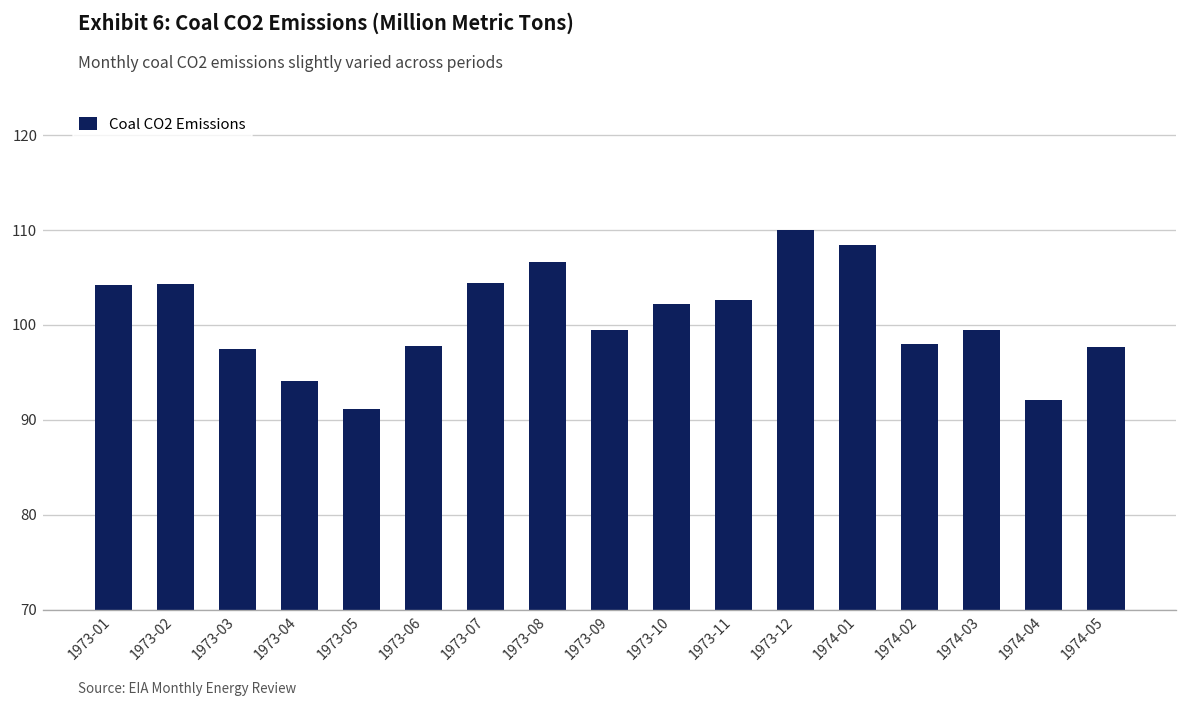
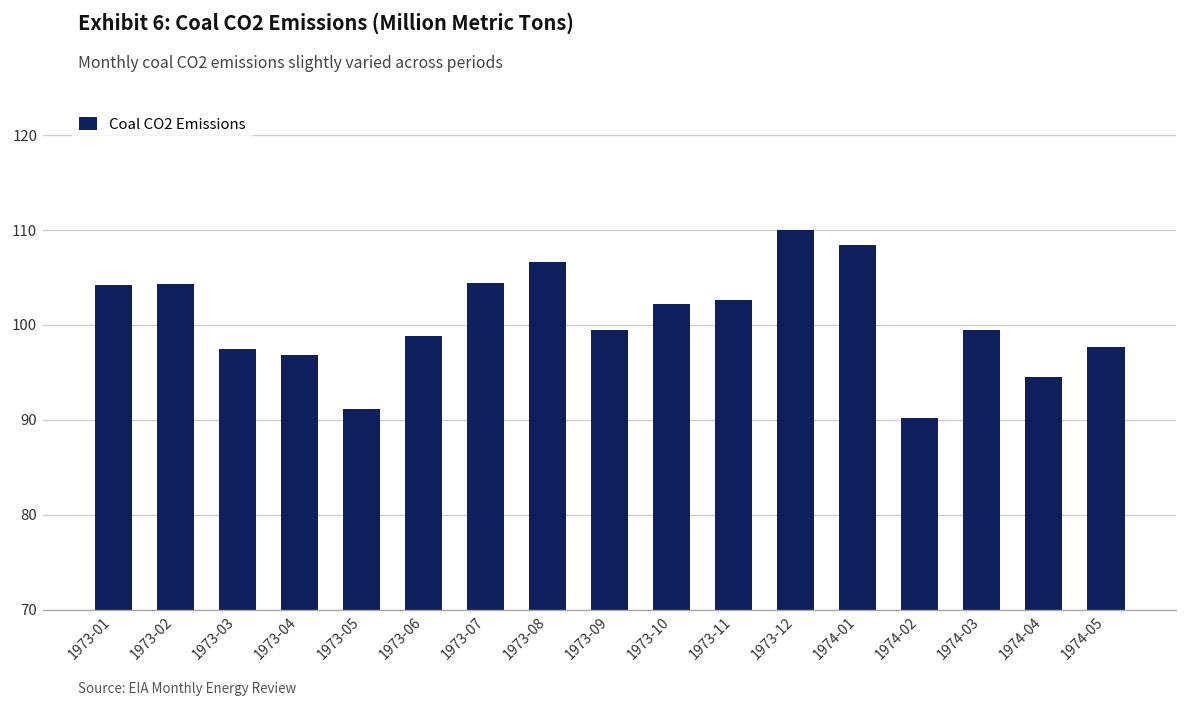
1973-04: 94 -> 97
1973-06: 98 -> 99
1974-02: 98 -> 90
1974-04: 92 -> 95
